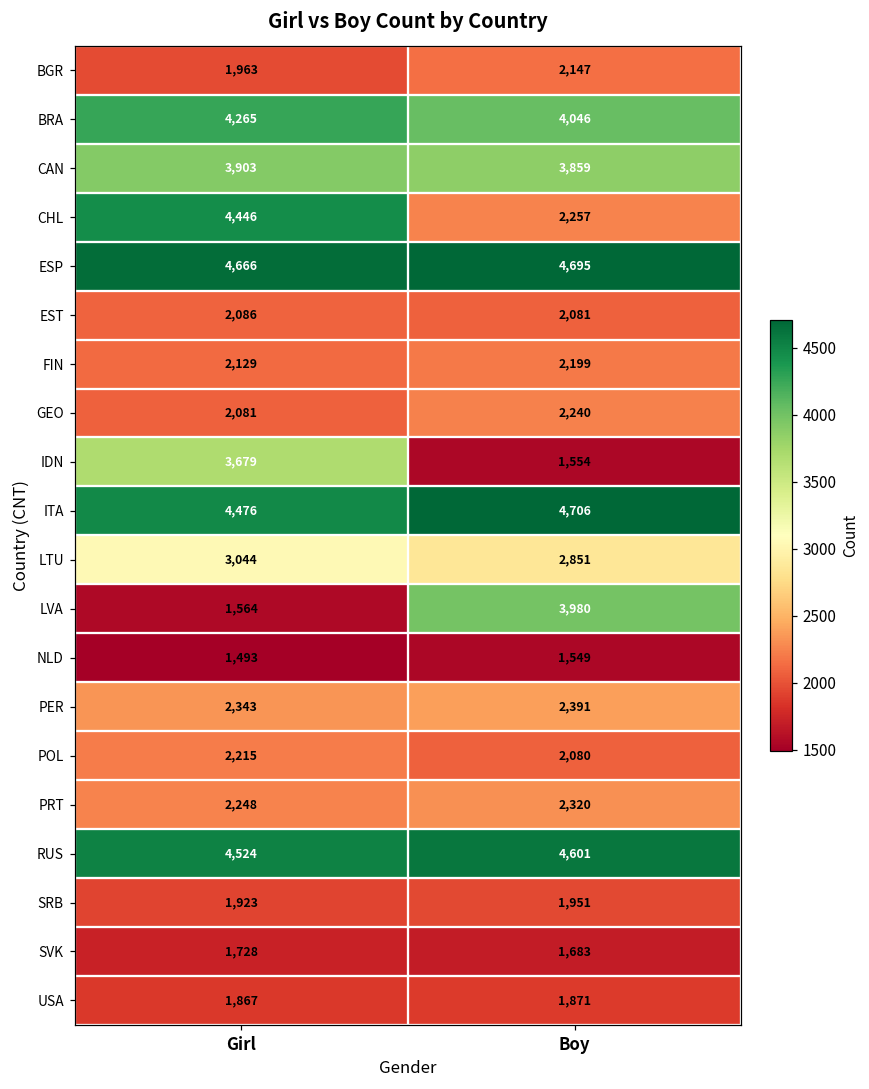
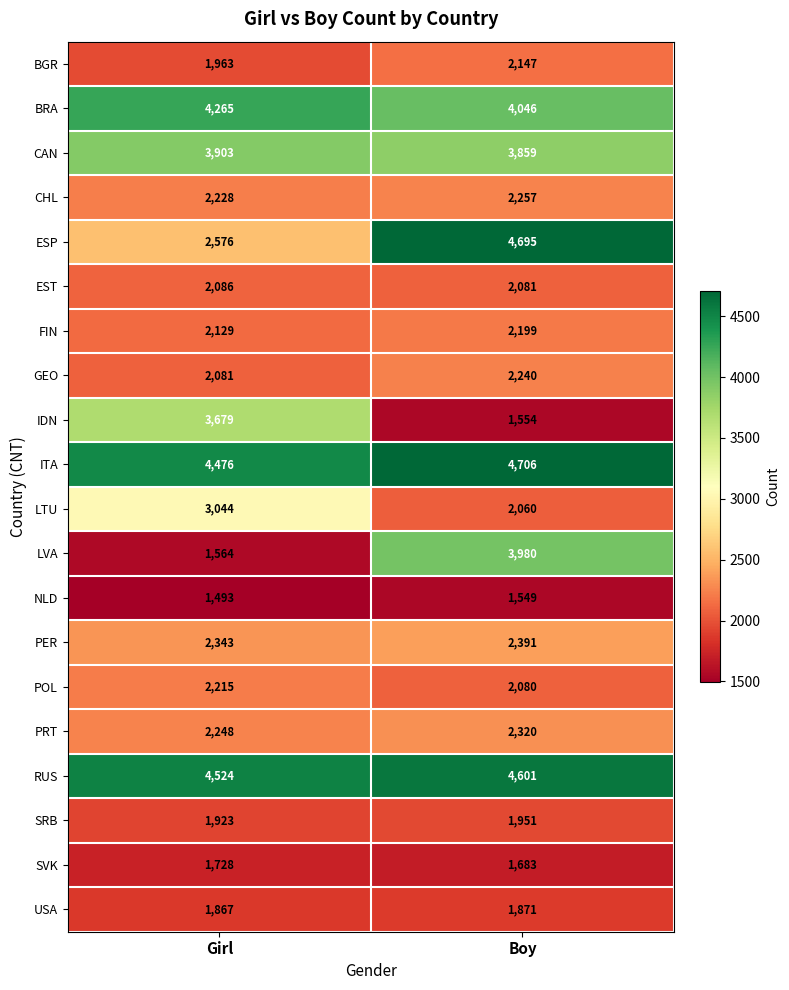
CHL, Girl: 4,446 -> 2,228
ESP, Girl: 4,666 -> 2,576
LTU, Boy: 2,851 -> 2,060
